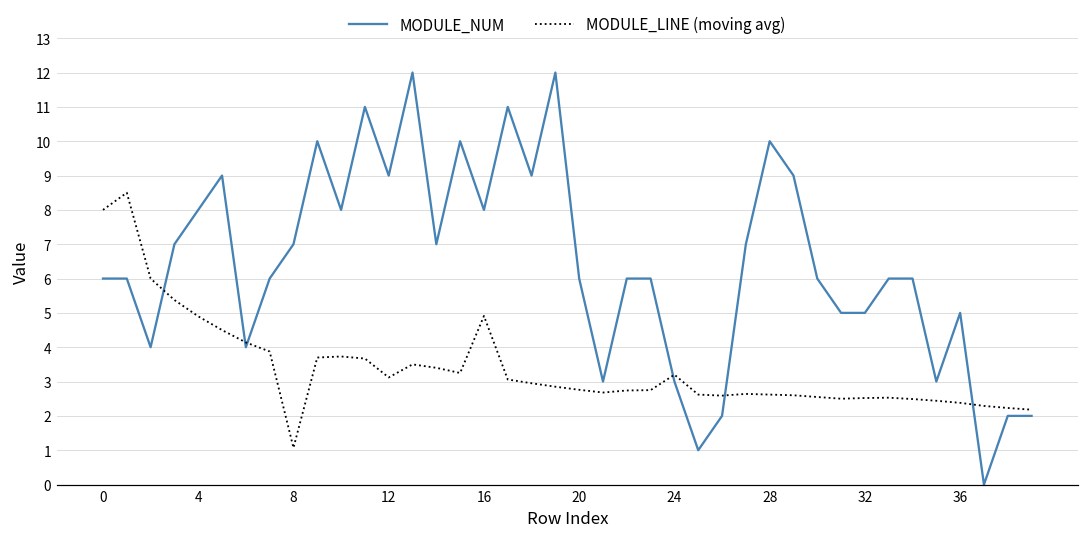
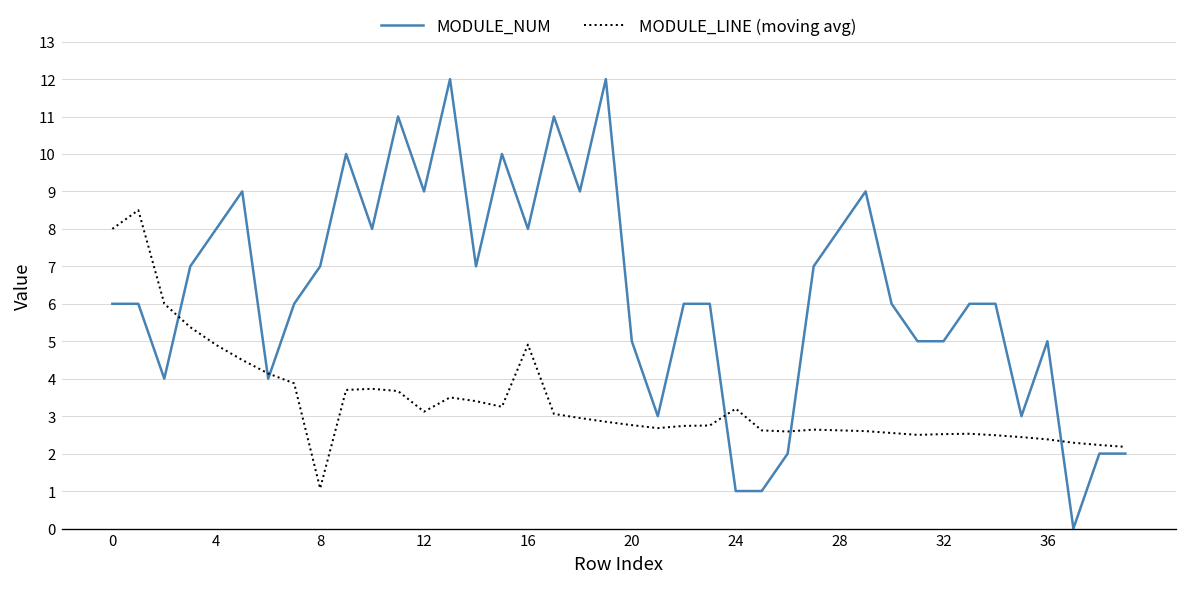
MODULE_NUM, 20: 6 -> 5
MODULE_NUM, 24: 3 -> 1
MODULE_NUM, 28: 10 -> 8
